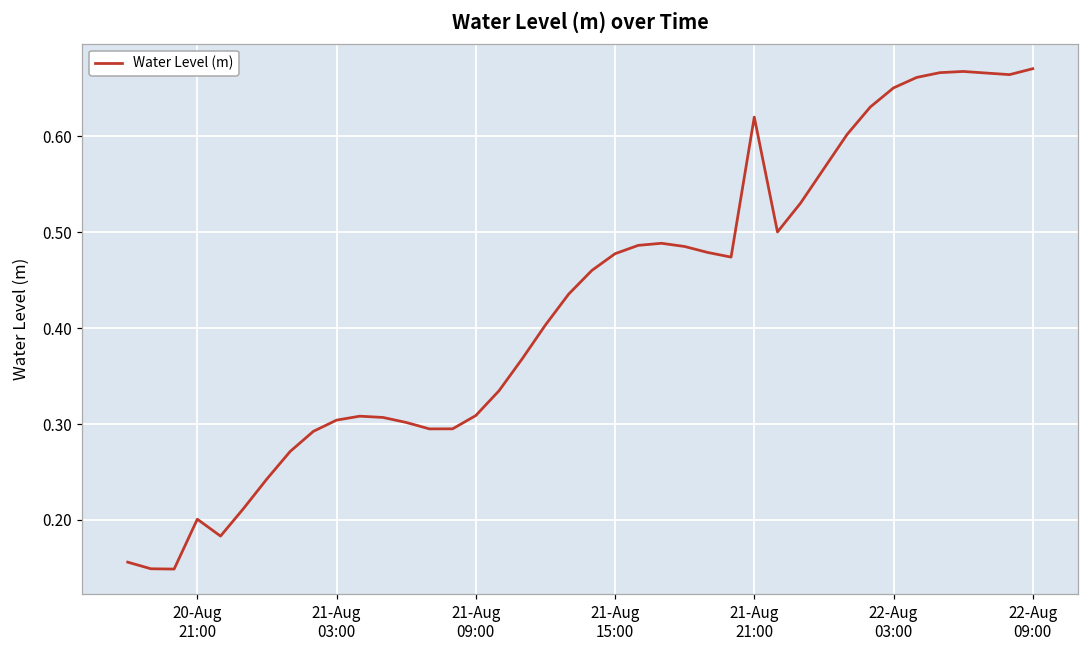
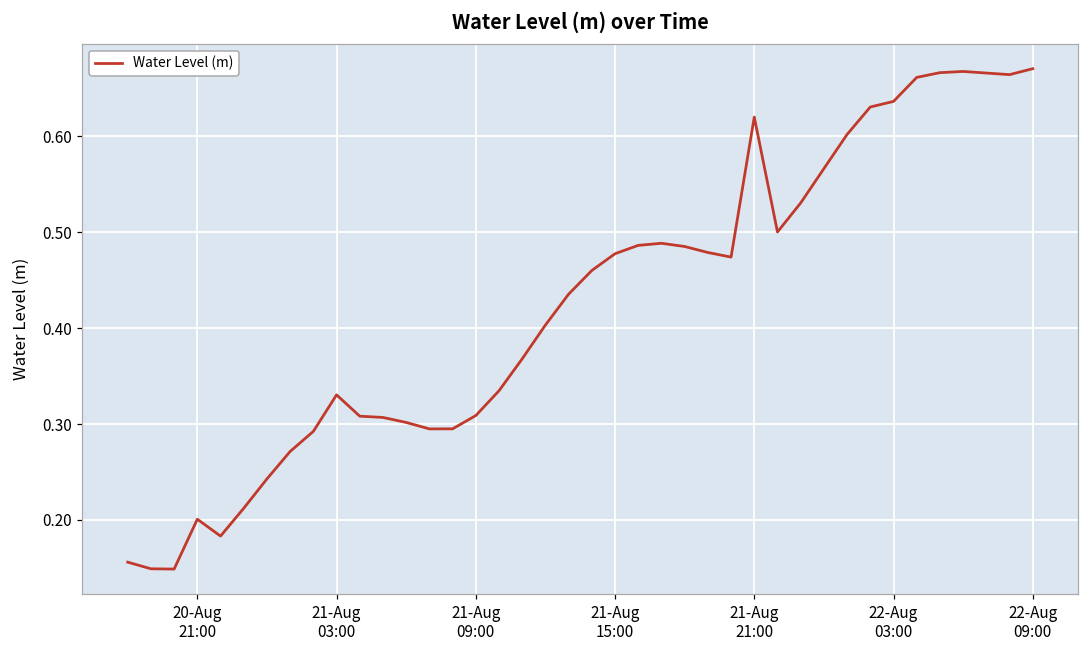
21-Aug 03:00: 0.30 -> 0.33
22-Aug 03:00: 0.65 -> 0.64
